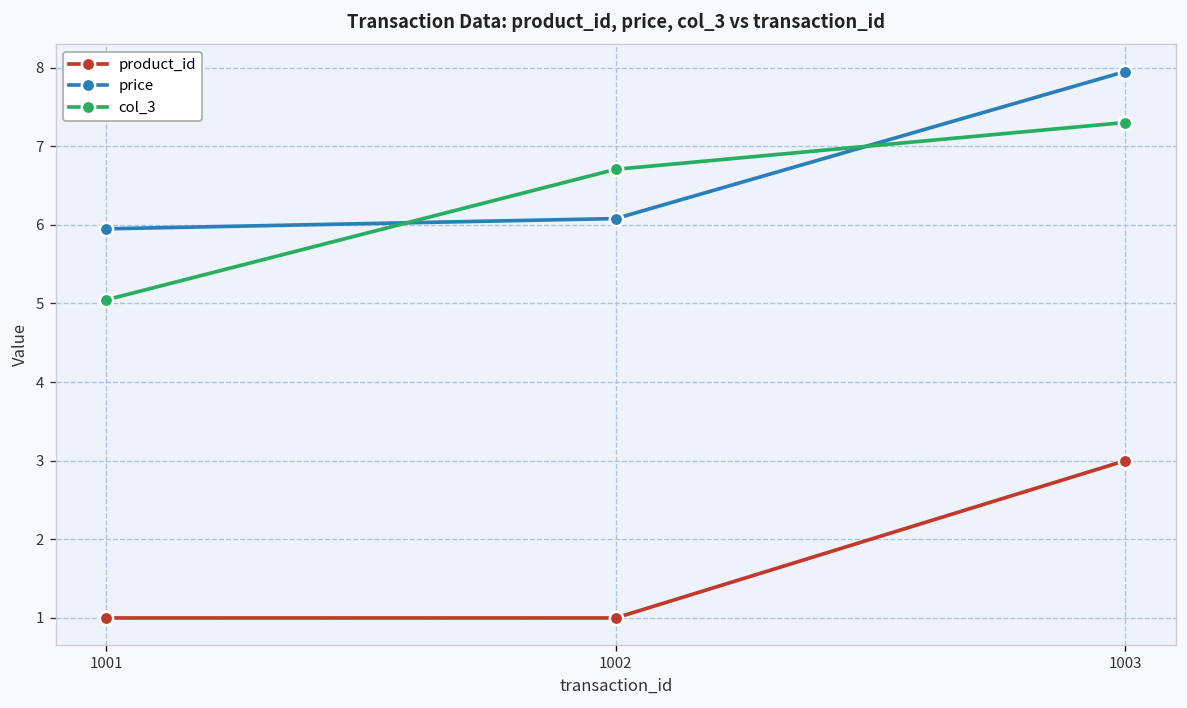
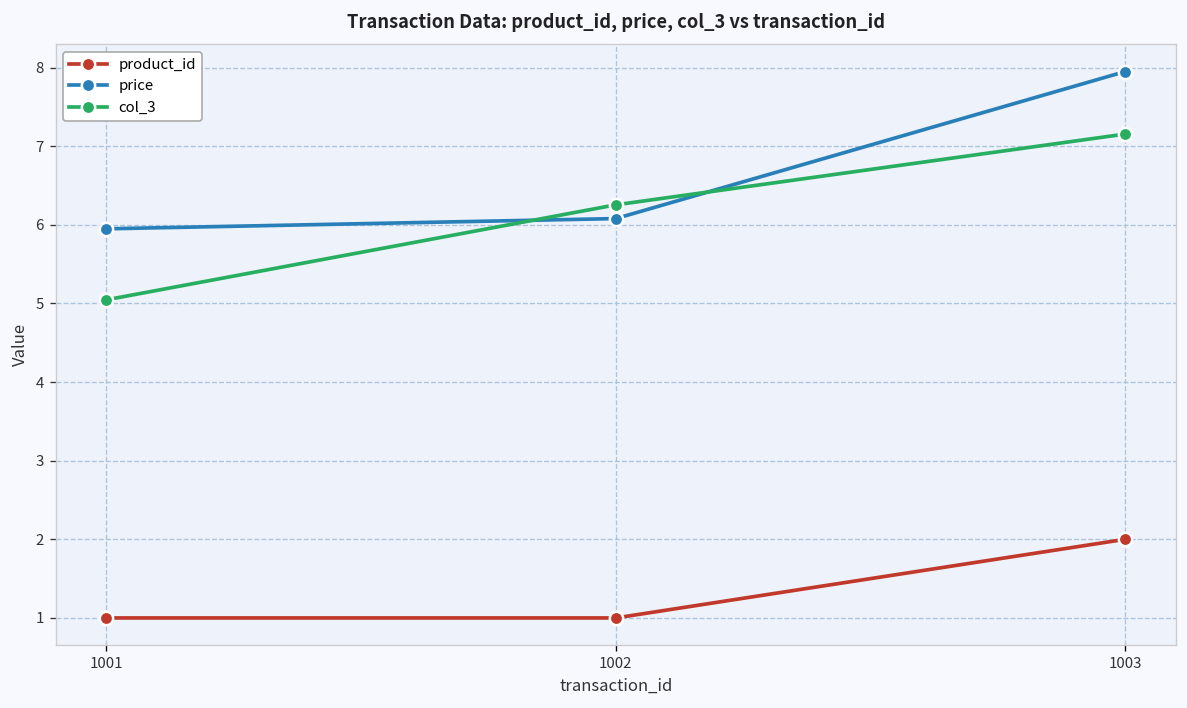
col_3, 1002: 6.7 -> 6.3
product_id, 1003: 3 -> 2
col_3, 1003: 7.3 -> 7.2
